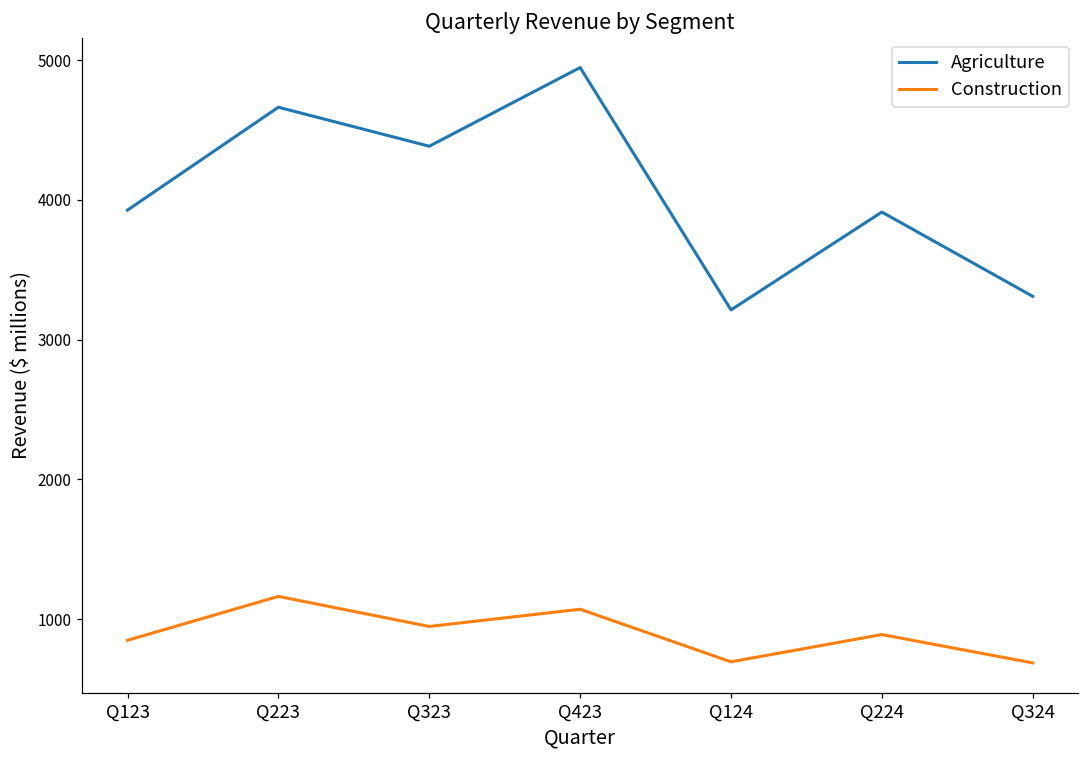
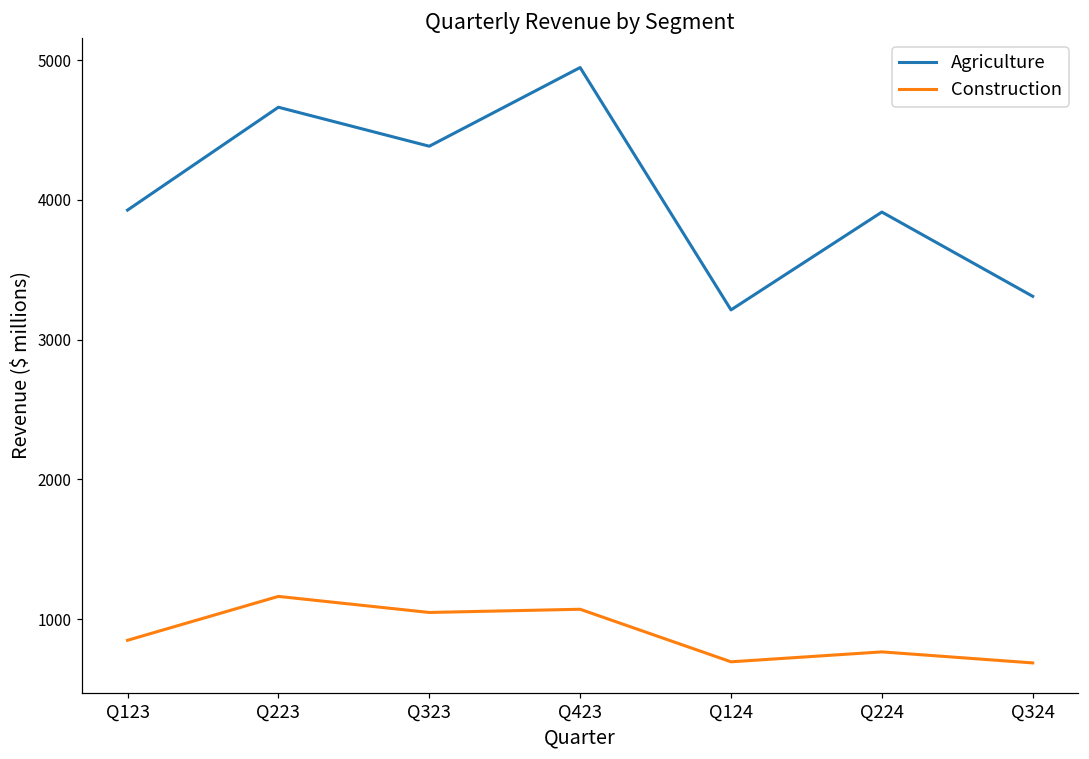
Construction, Q323: 950 -> 1050
Construction, Q224: 890 -> 770
